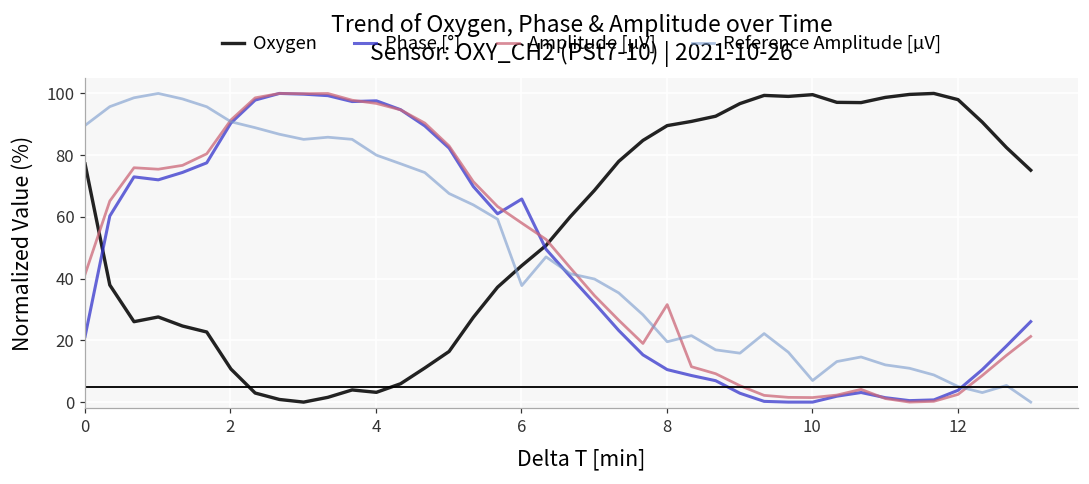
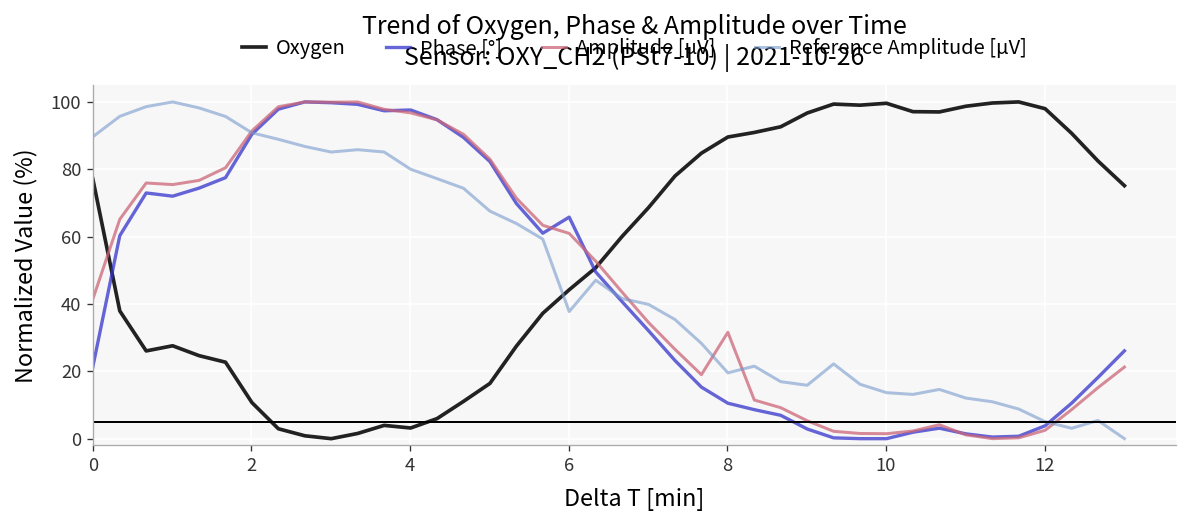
Amplitude [µV], 6: 58 -> 61
Reference Amplitude [µV], 10: 7 -> 14
